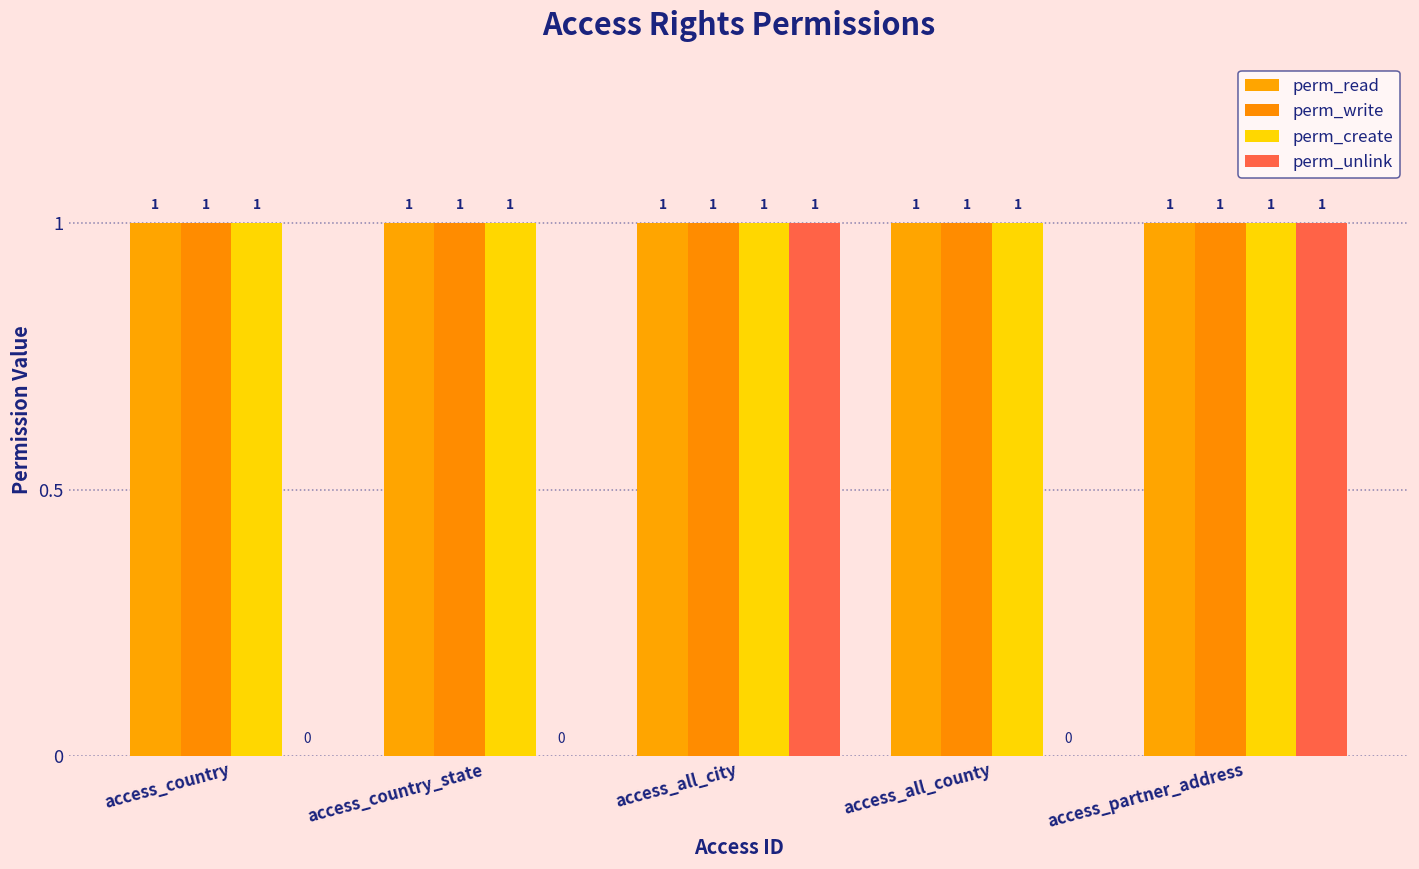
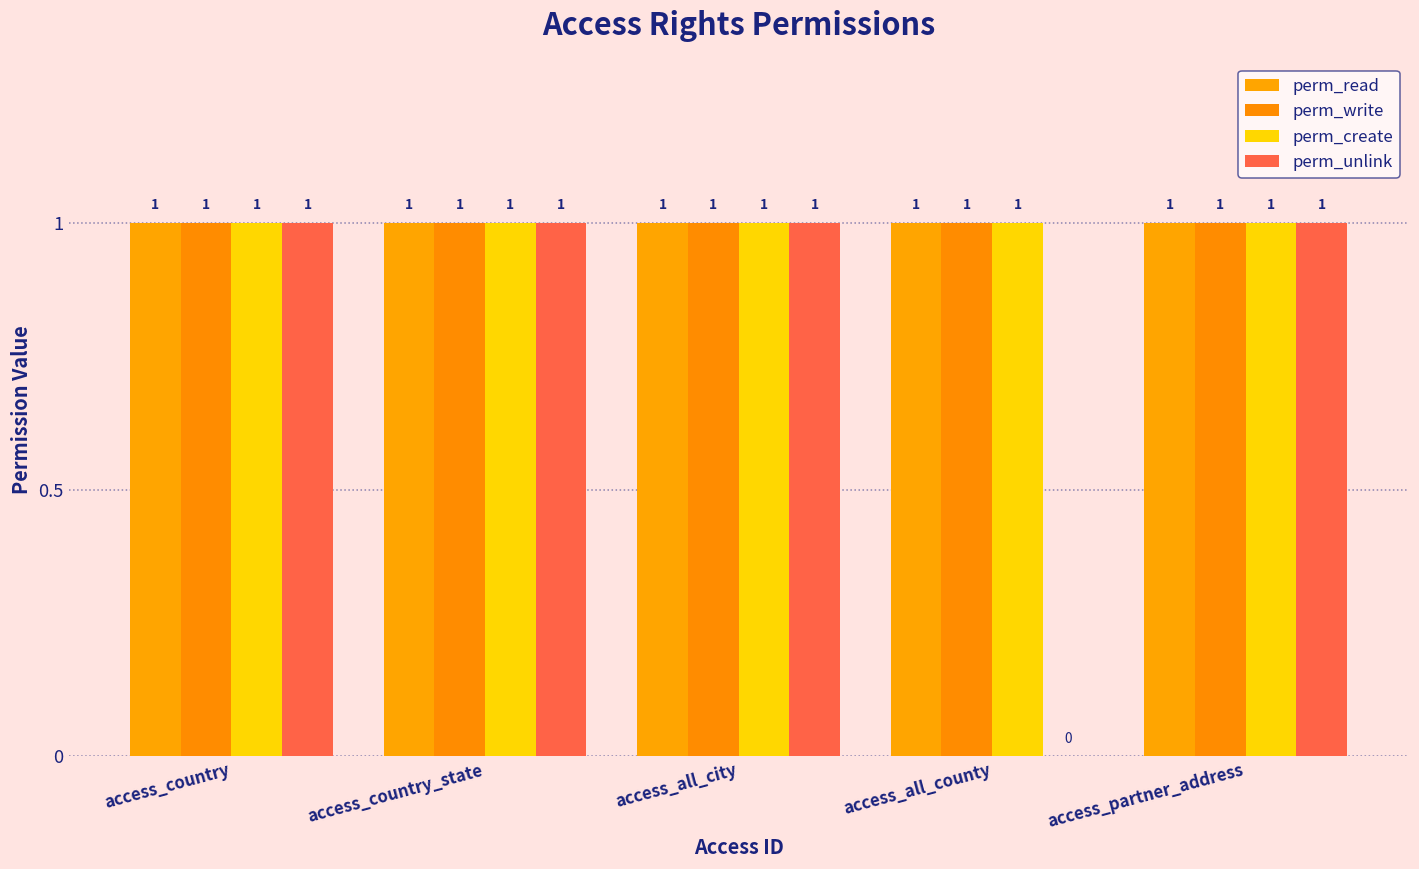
perm_unlink, access_country: 0 -> 1
perm_unlink, access_country_state: 0 -> 1
